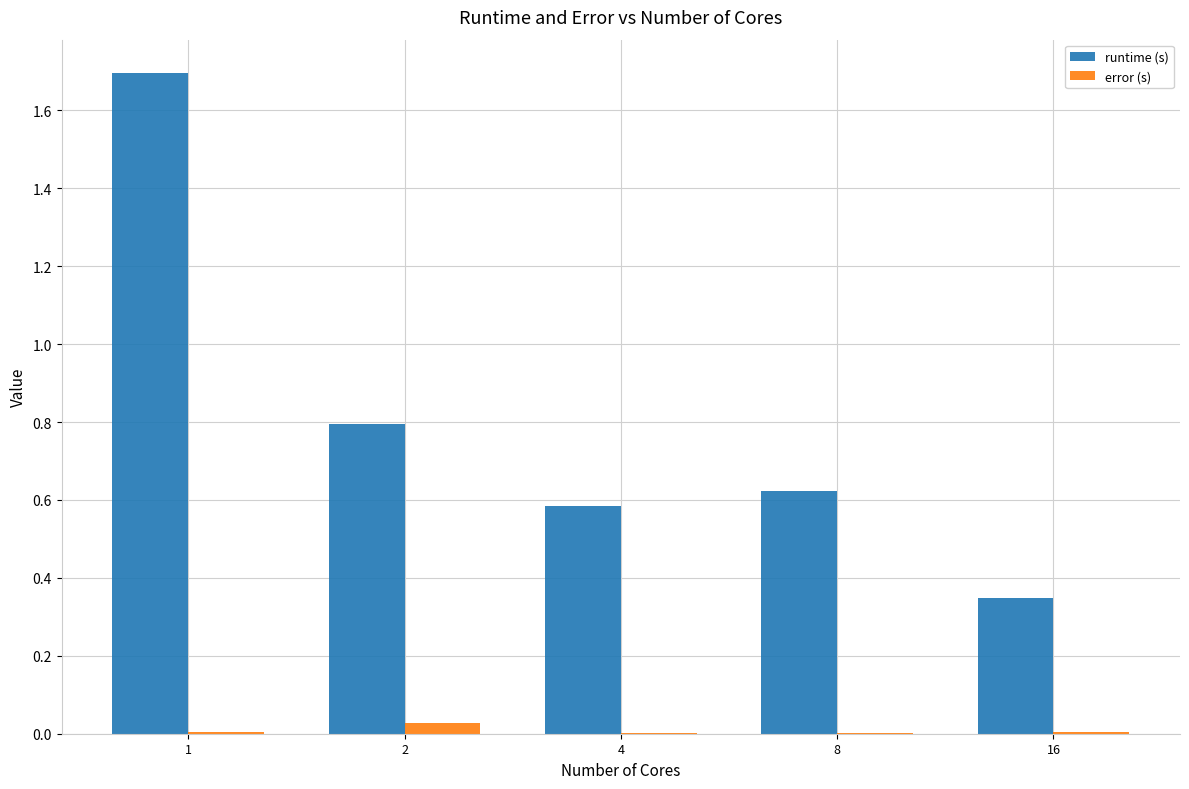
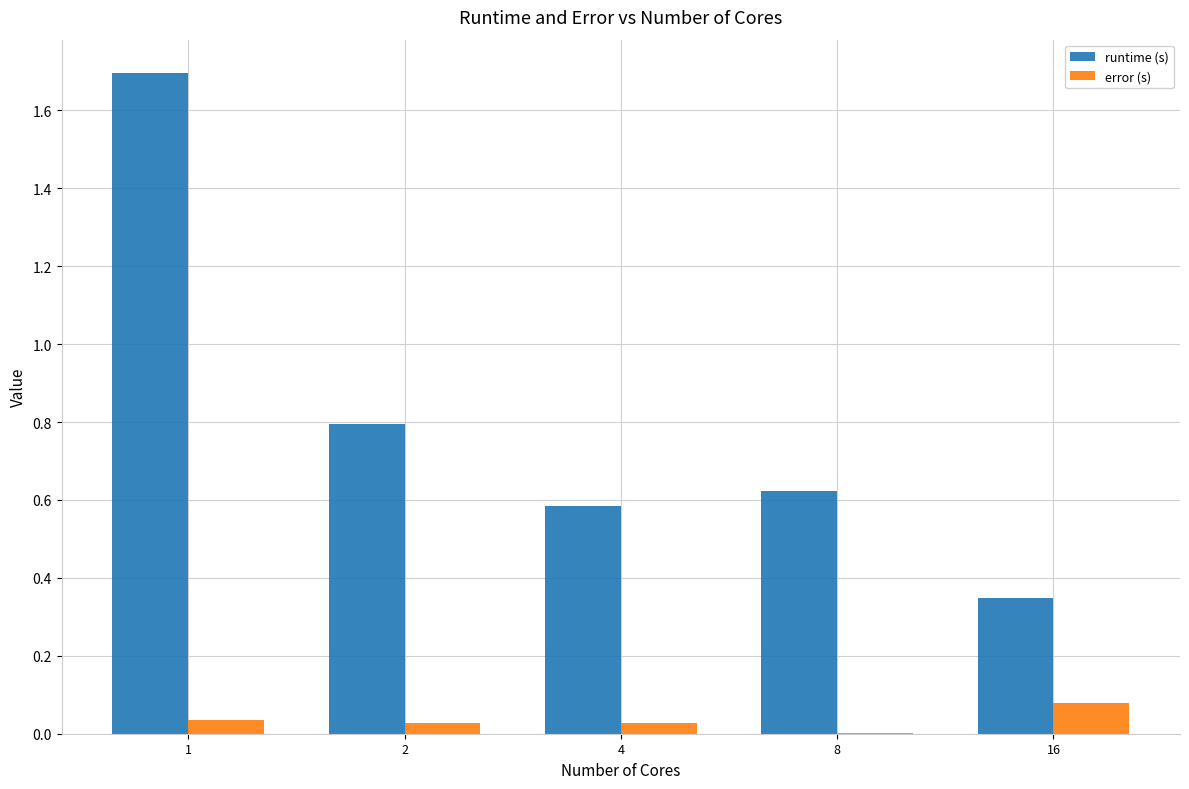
error (s), 1: 0.00 -> 0.04
error (s), 4: 0.00 -> 0.03
error (s), 16: 0.00 -> 0.08
